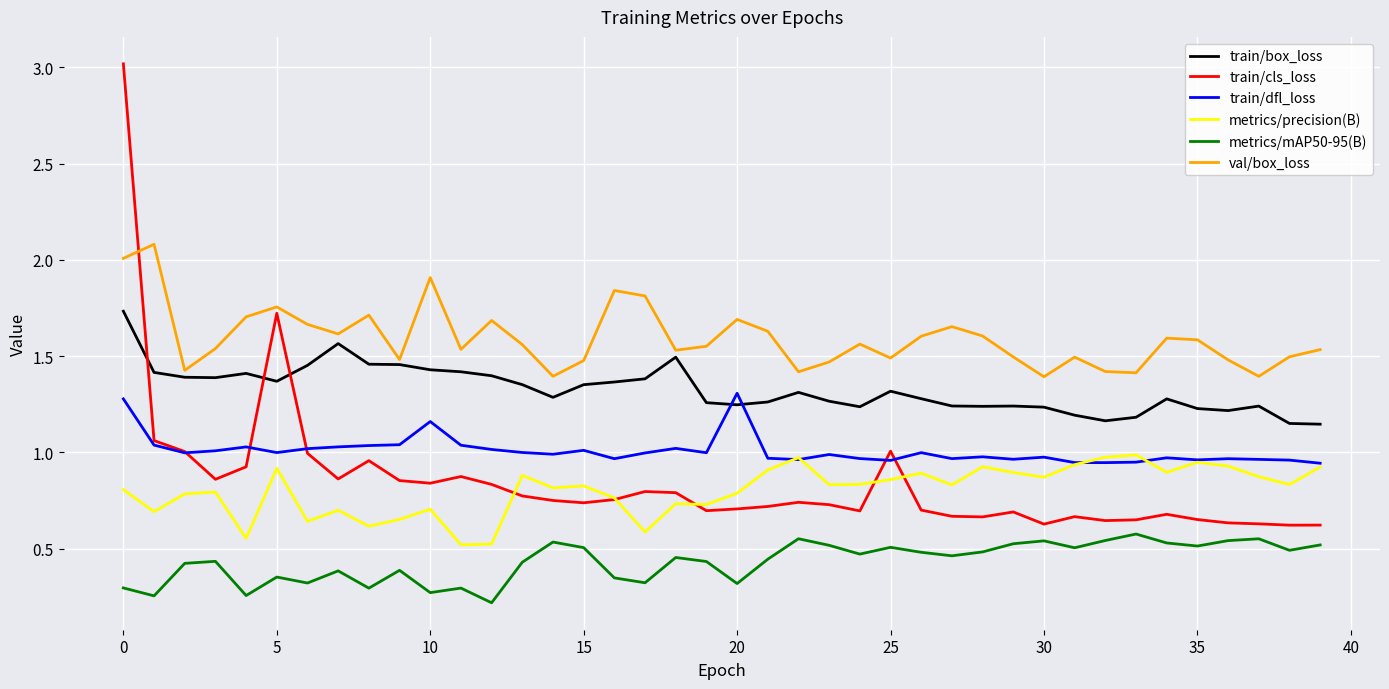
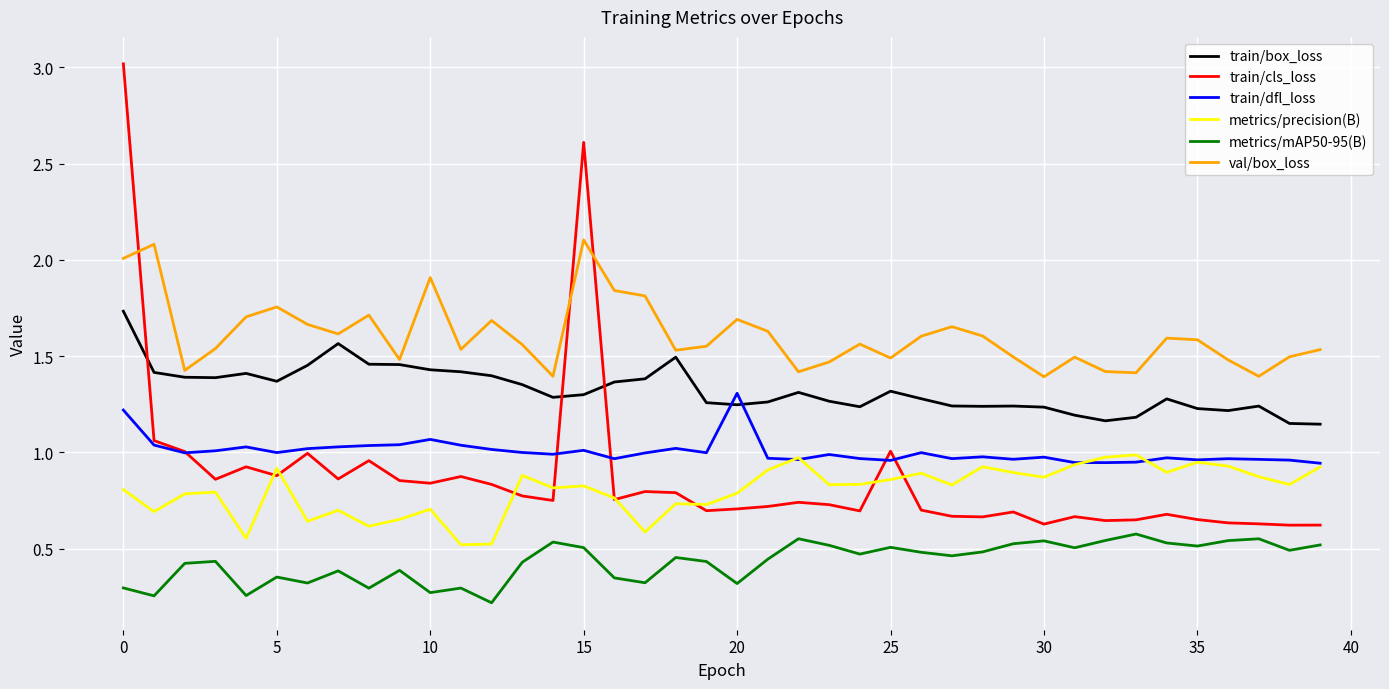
train/dfl_loss, 0: 1.28 -> 1.22
train/cls_loss, 5: 1.72 -> 0.88
train/dfl_loss, 10: 1.16 -> 1.07
train/box_loss, 15: 1.35 -> 1.30
train/cls_loss, 15: 0.74 -> 2.61
val/box_loss, 15: 1.48 -> 2.10
